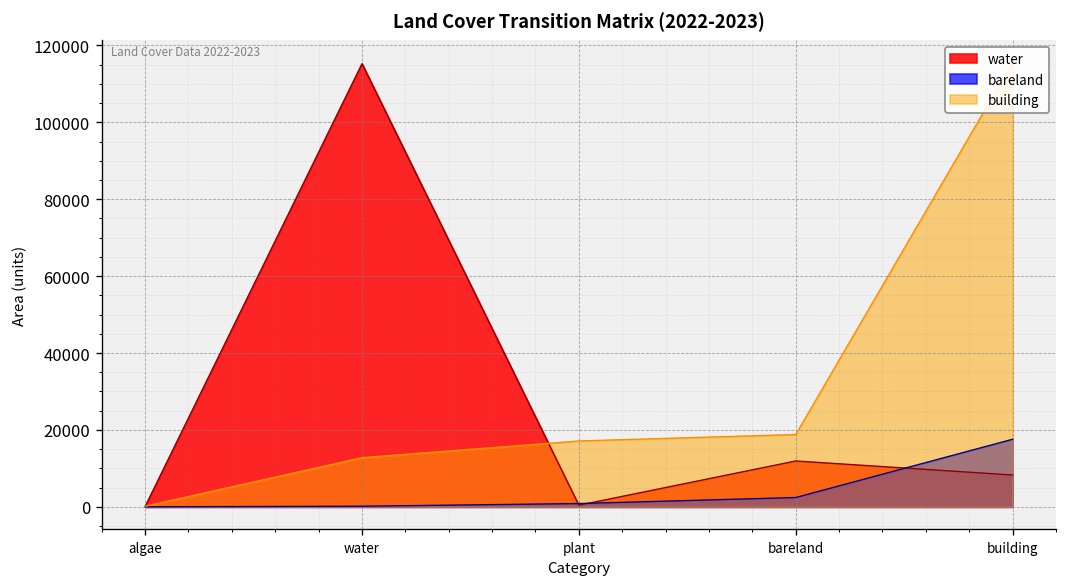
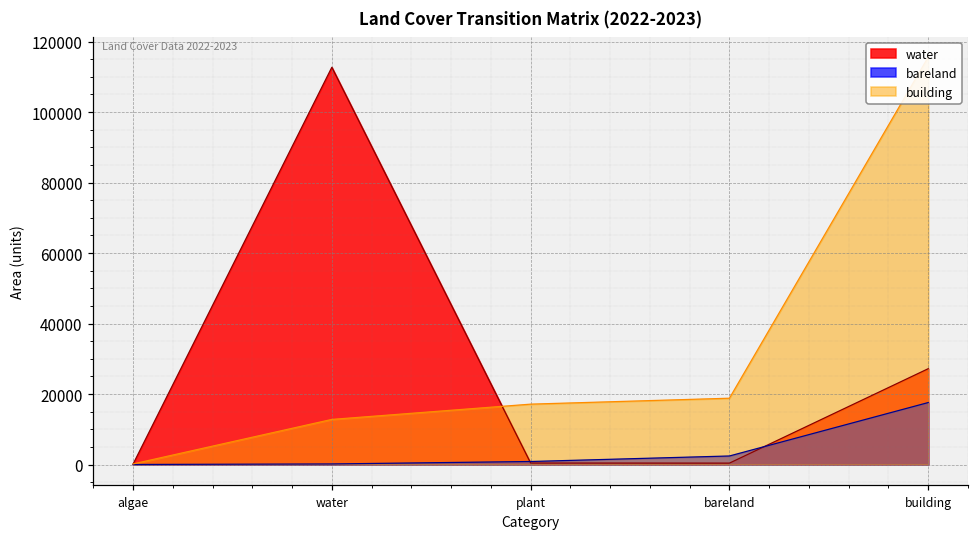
water, water: 115000 -> 113000
water, bareland: 12000 -> 0
water, building: 8000 -> 27000
